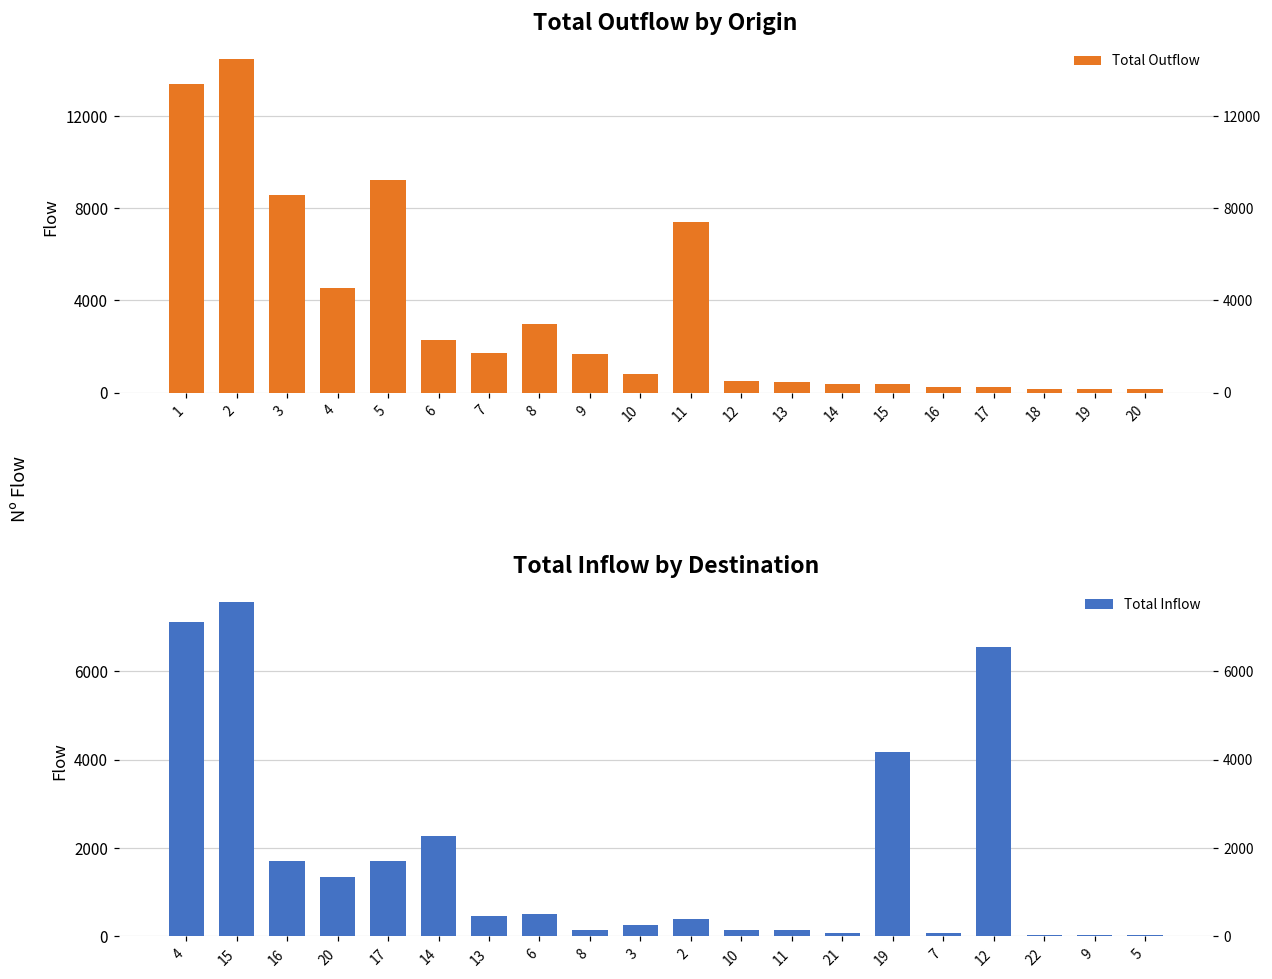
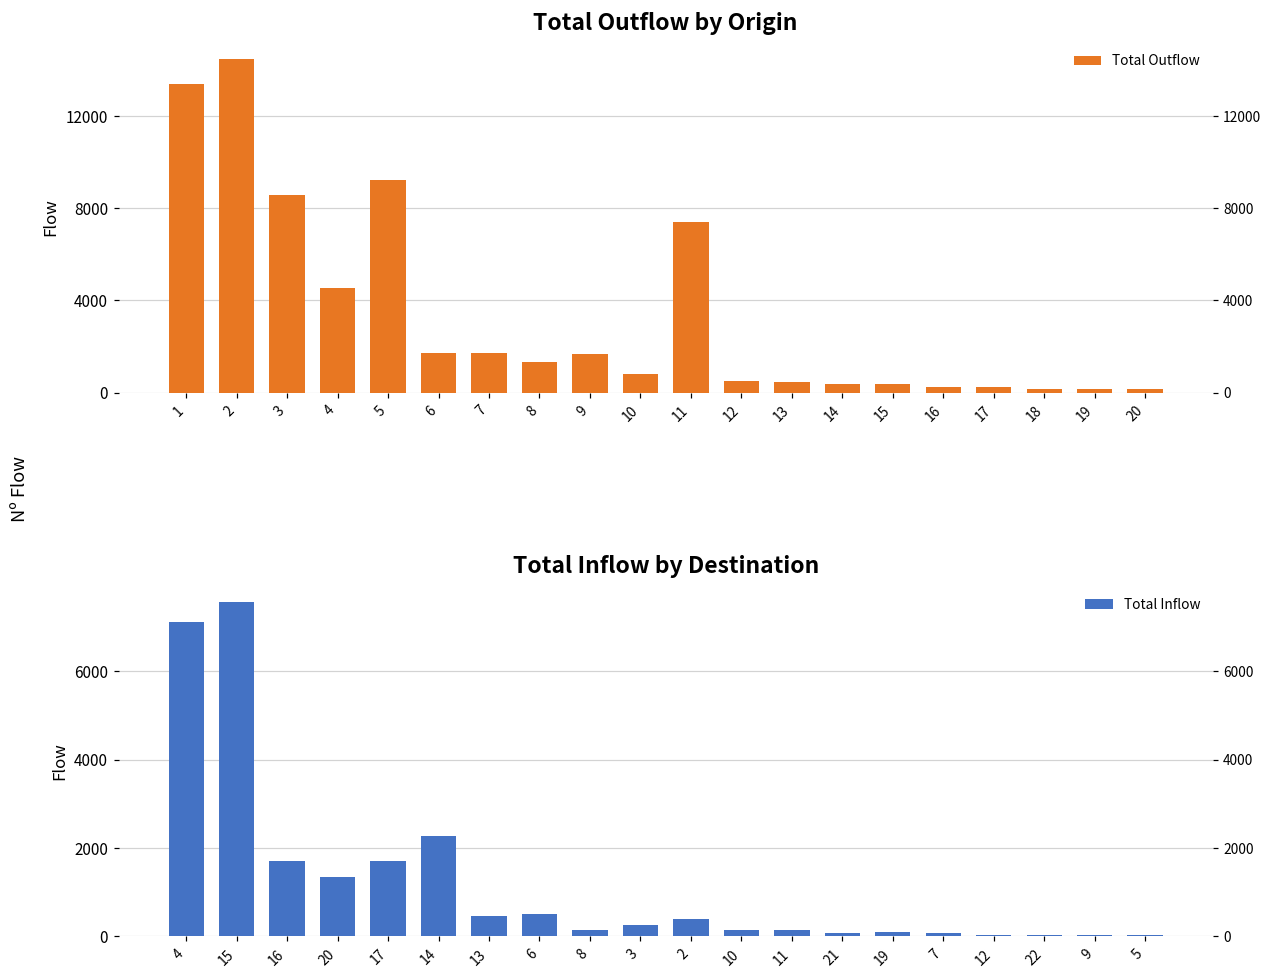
Total Outflow by Origin, 6: 2300 -> 1700
Total Outflow by Origin, 8: 3000 -> 1300
Total Inflow by Destination, 19: 4200 -> 100
Total Inflow by Destination, 12: 6500 -> 0
